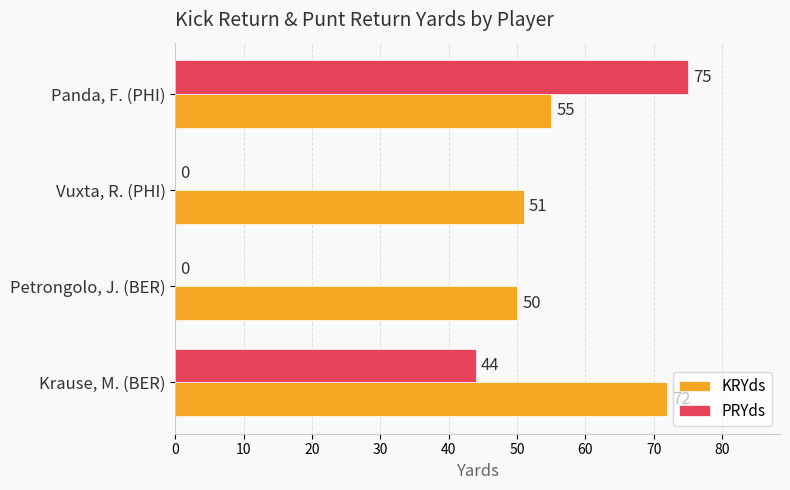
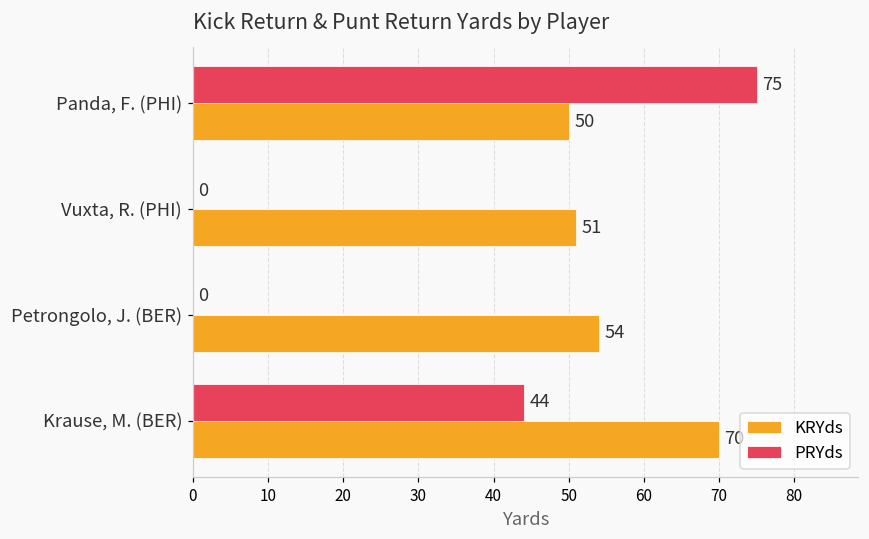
KRYds, Panda, F. (PHI): 55 -> 50
KRYds, Petrongolo, J. (BER): 50 -> 54
KRYds, Krause, M. (BER): 72 -> 70
